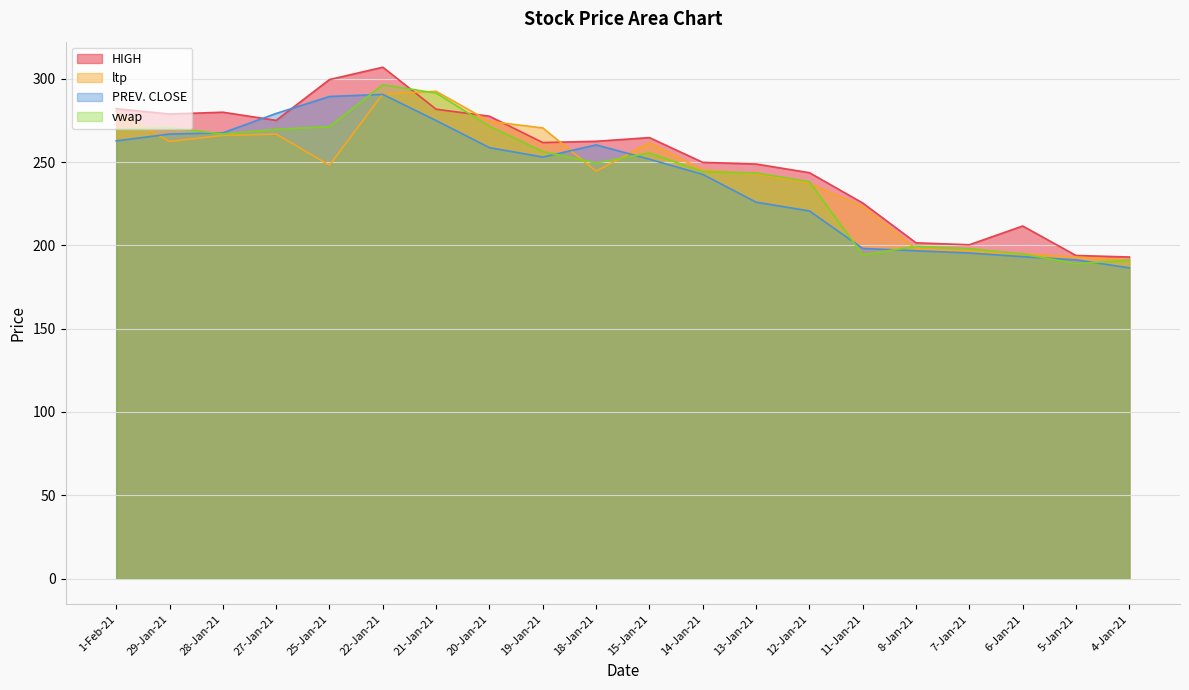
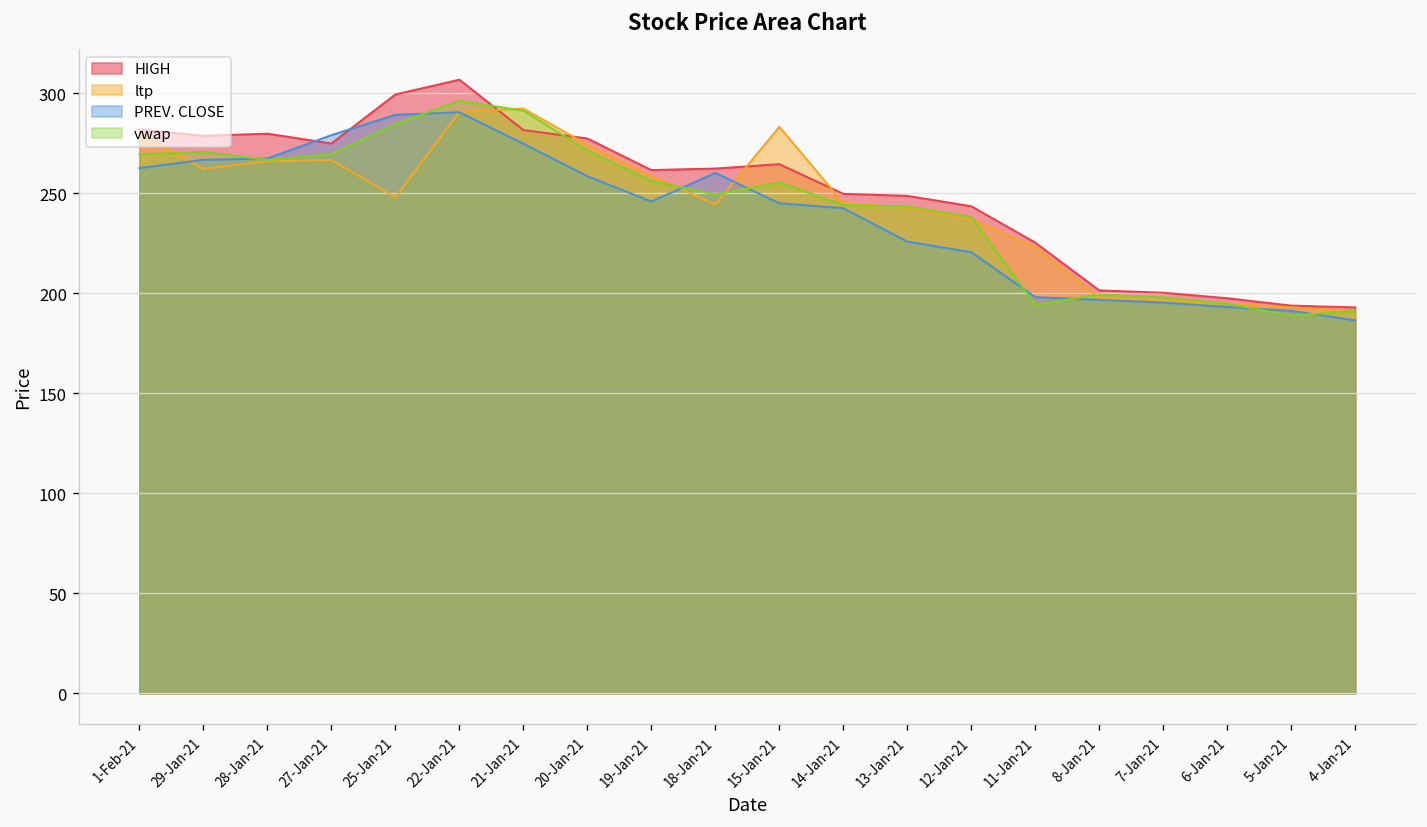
vwap, 25-Jan-21: 271 -> 285
ltp, 19-Jan-21: 270 -> 259
PREV. CLOSE, 19-Jan-21: 253 -> 246
ltp, 15-Jan-21: 262 -> 283
PREV. CLOSE, 15-Jan-21: 252 -> 245
HIGH, 6-Jan-21: 212 -> 198
